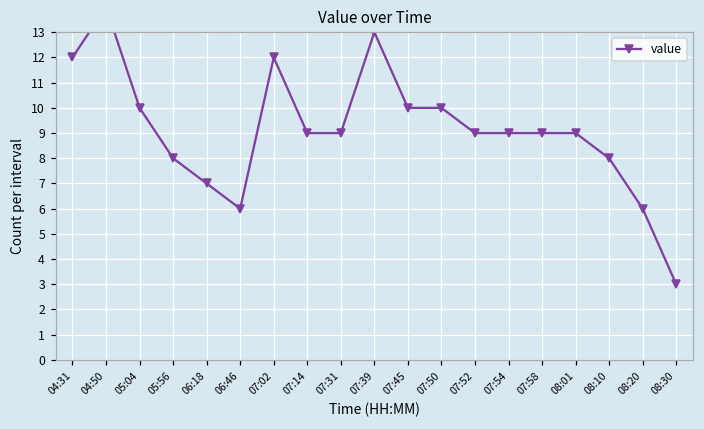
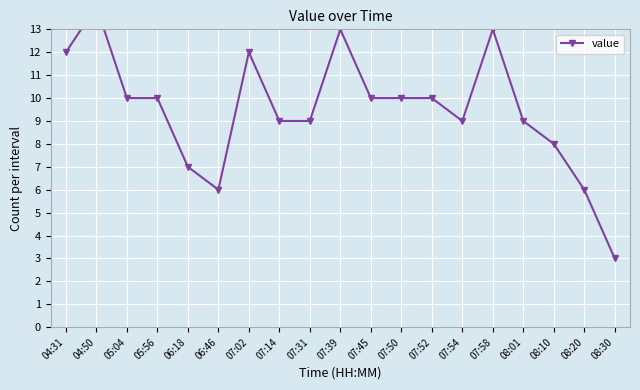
05:56: 8 -> 10
07:52: 9 -> 10
07:58: 9 -> 13
